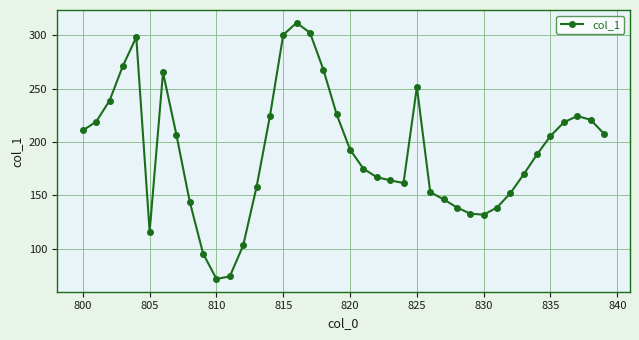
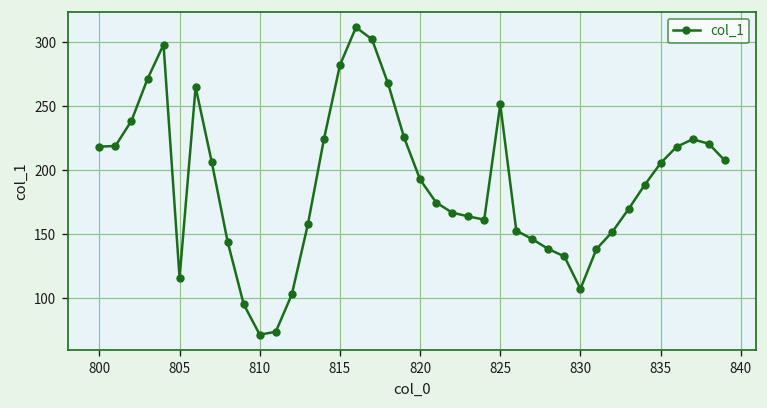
800: 211 -> 218
815: 300 -> 282
830: 132 -> 107
